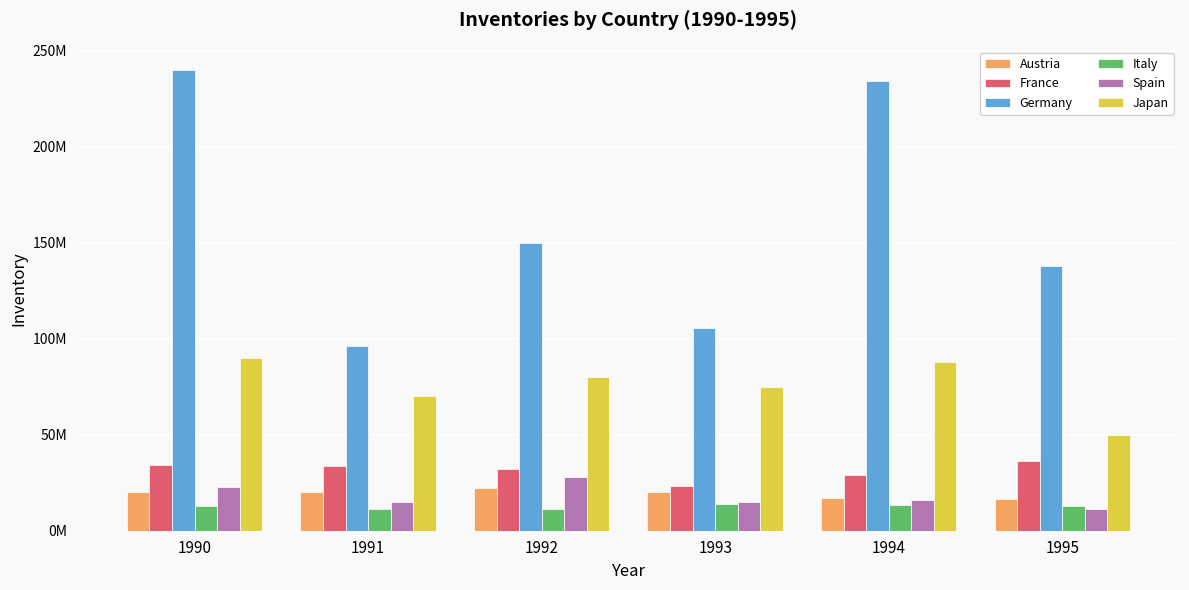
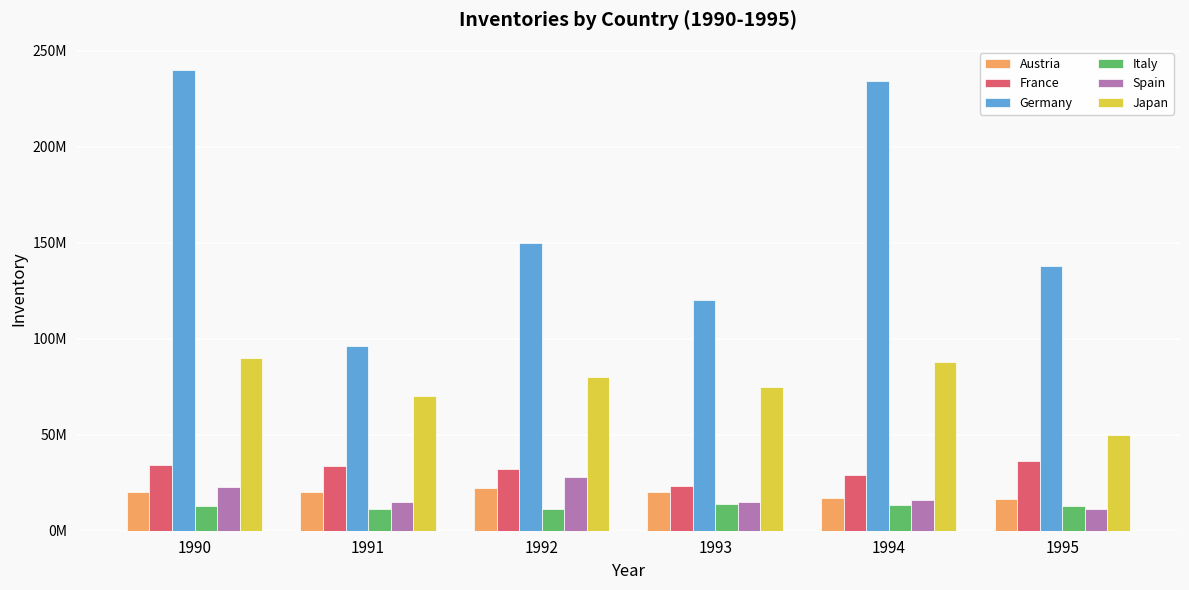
Germany, 1993: 106000000 -> 120000000
